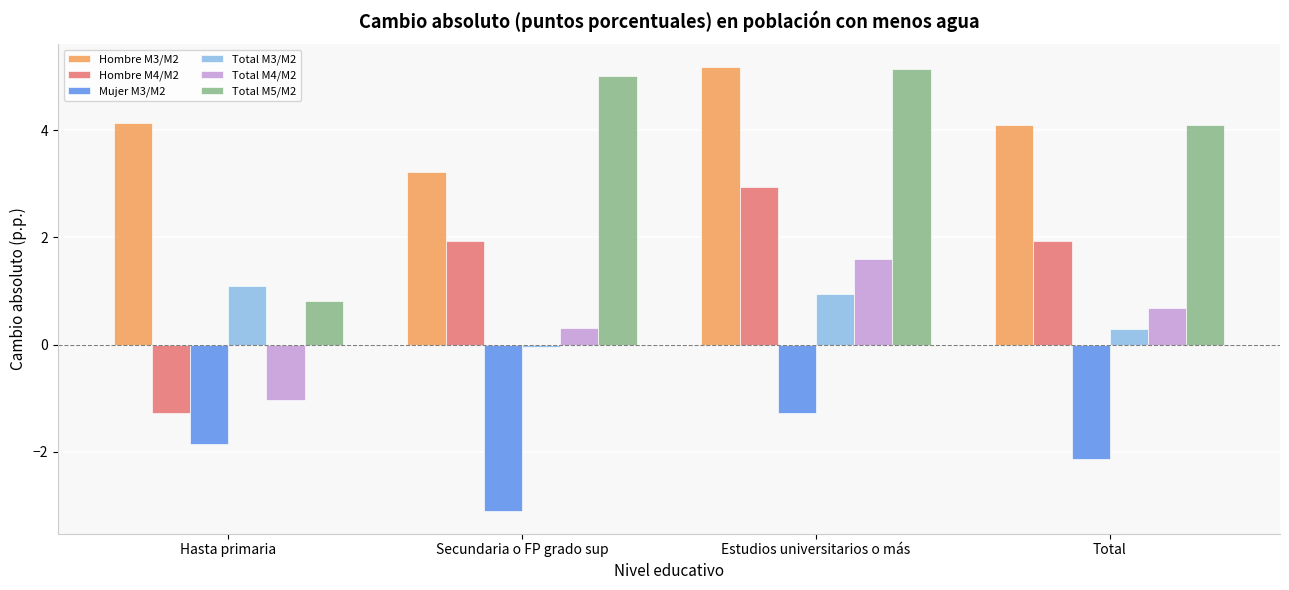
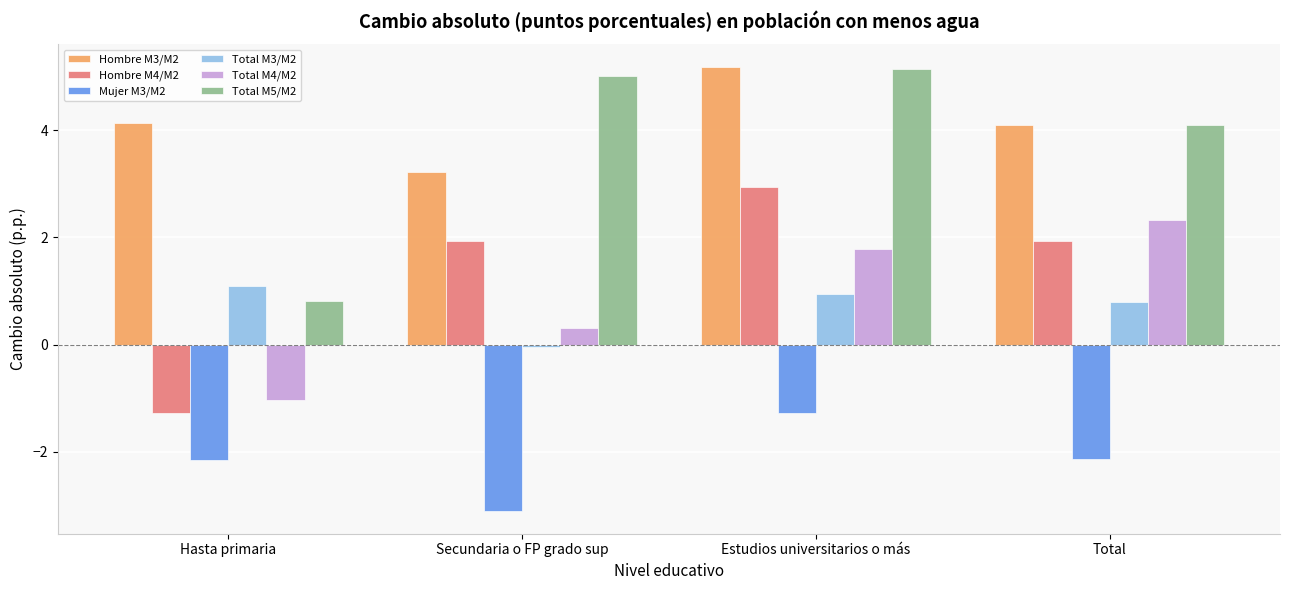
Mujer M3/M2, Hasta primaria: -1.8 -> -2.2
Total M4/M2, Estudios universitarios o más: 1.6 -> 1.8
Total M3/M2, Total: 0.3 -> 0.8
Total M4/M2, Total: 0.7 -> 2.3
